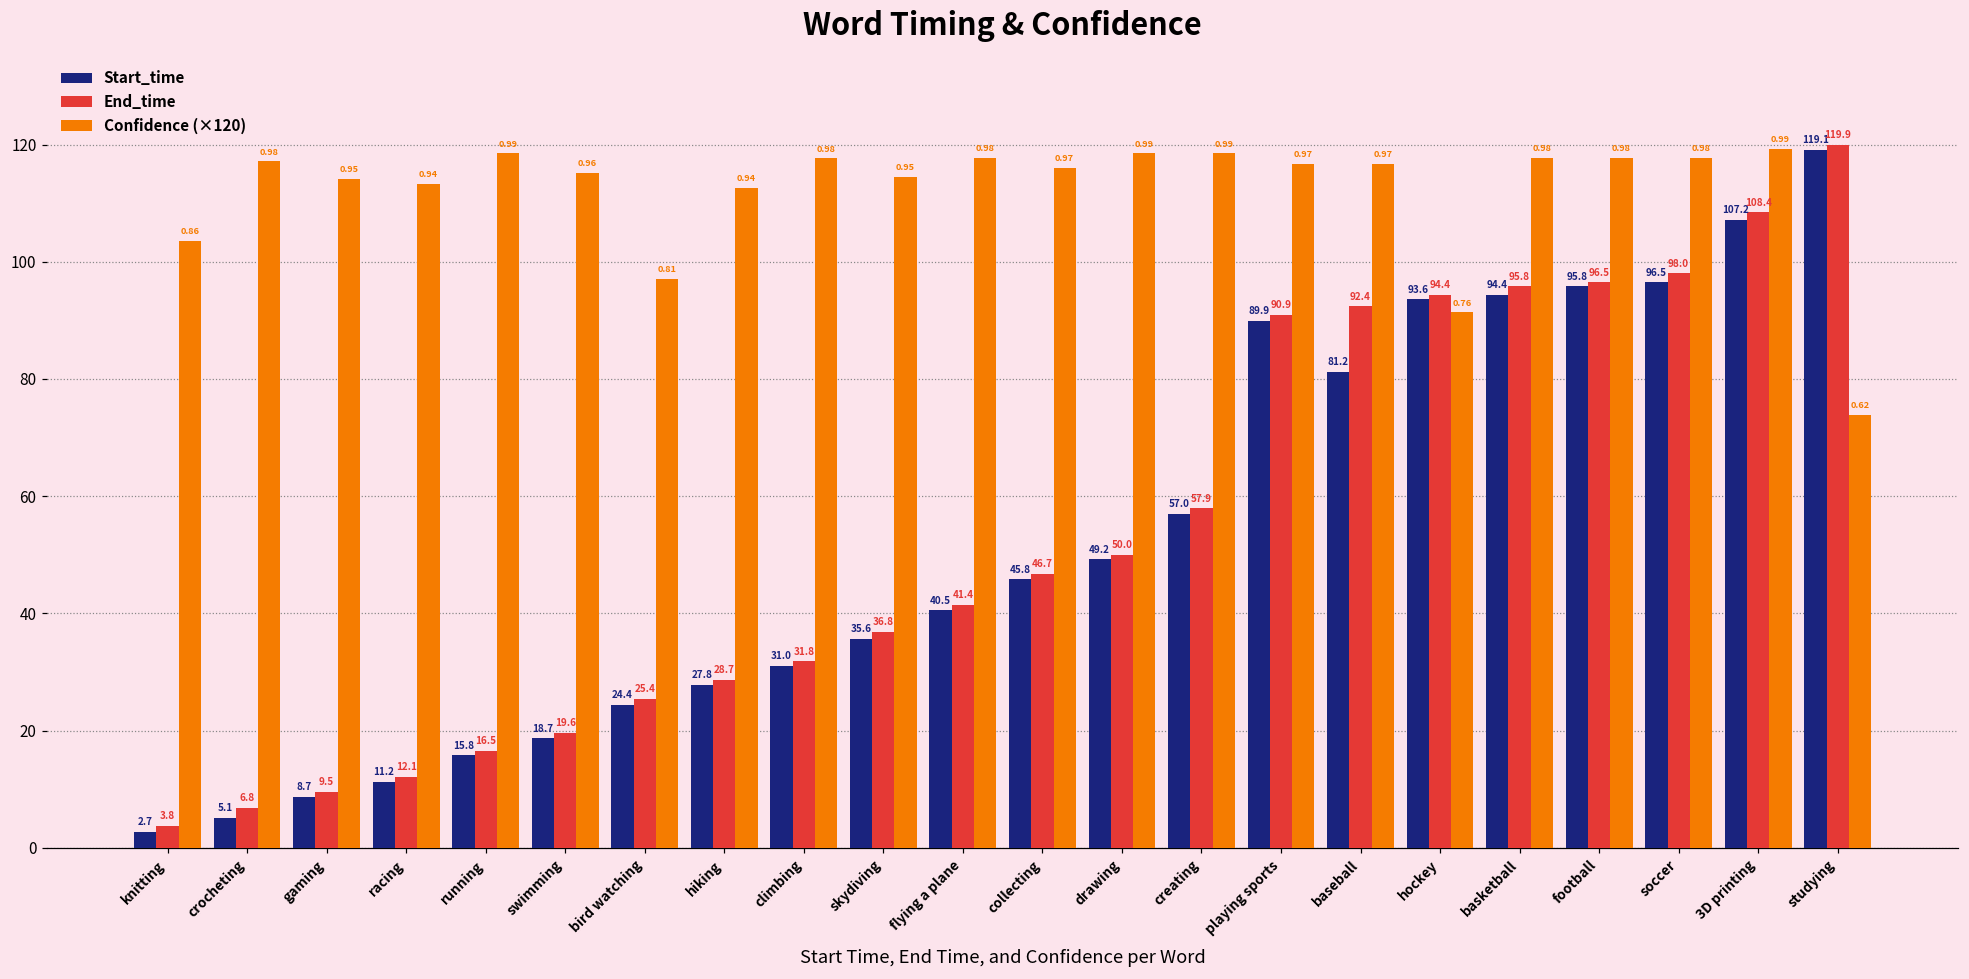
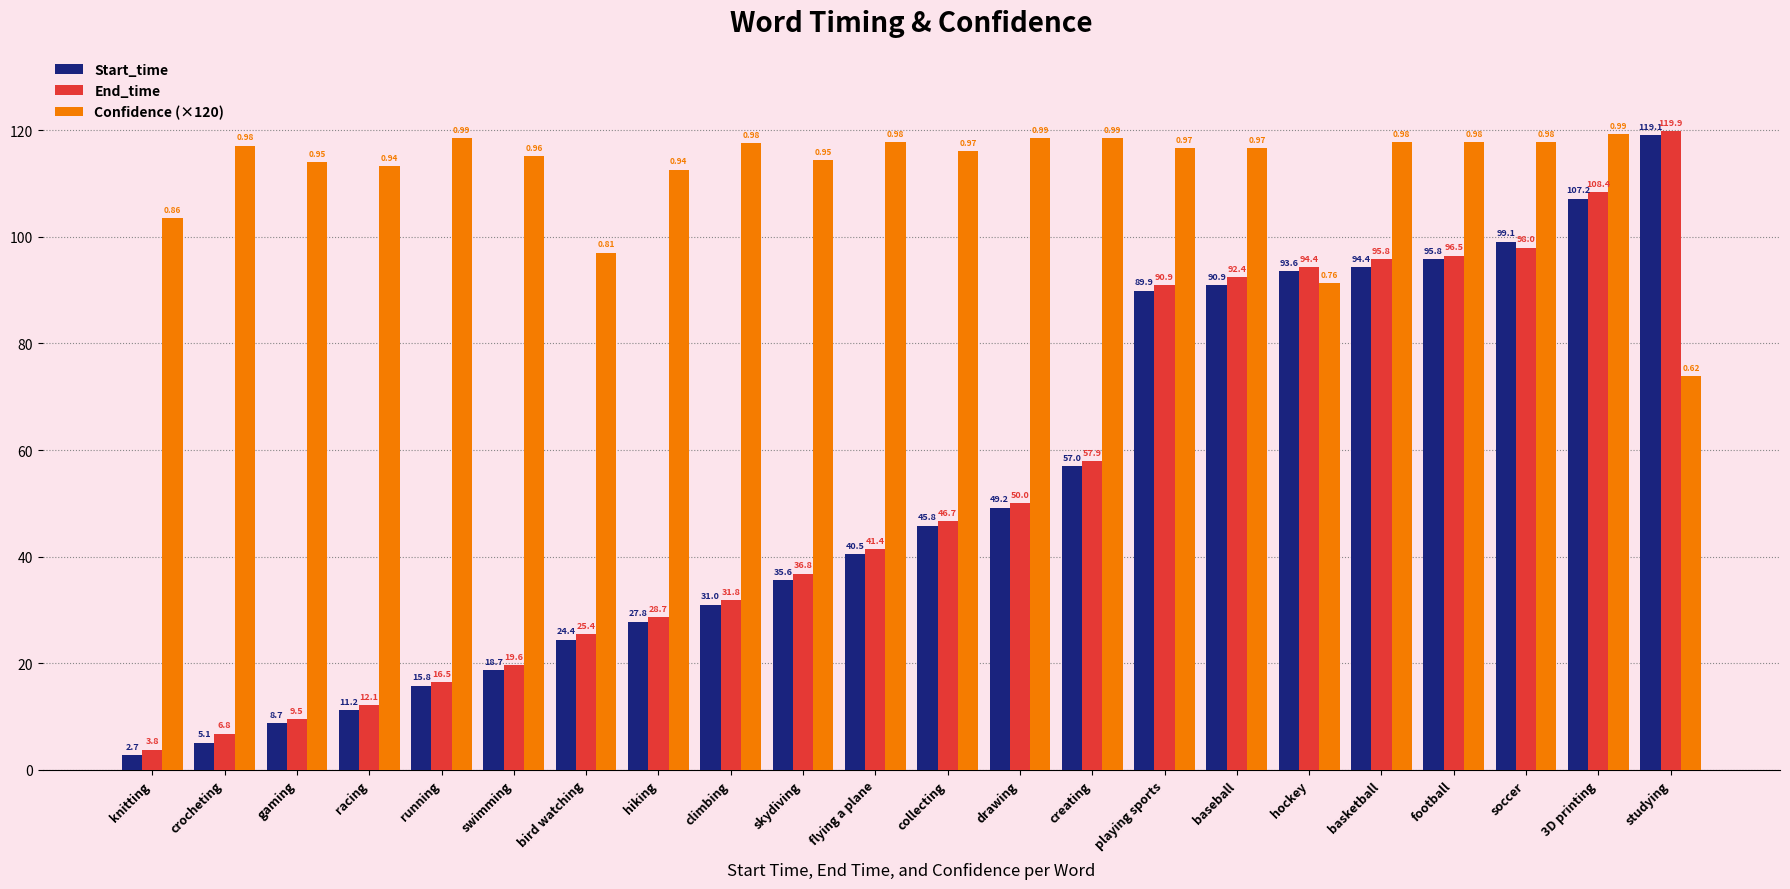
Start_time, baseball: 81.2 -> 90.9
Start_time, soccer: 96.5 -> 99.1
